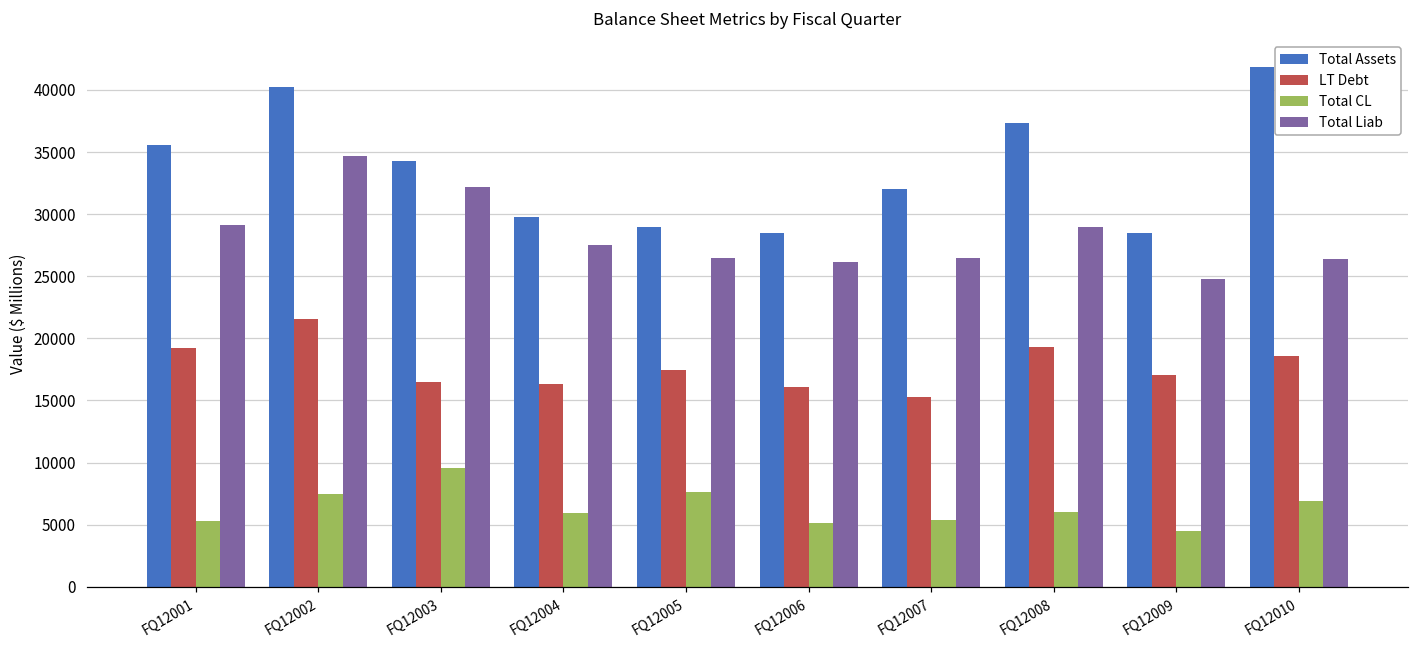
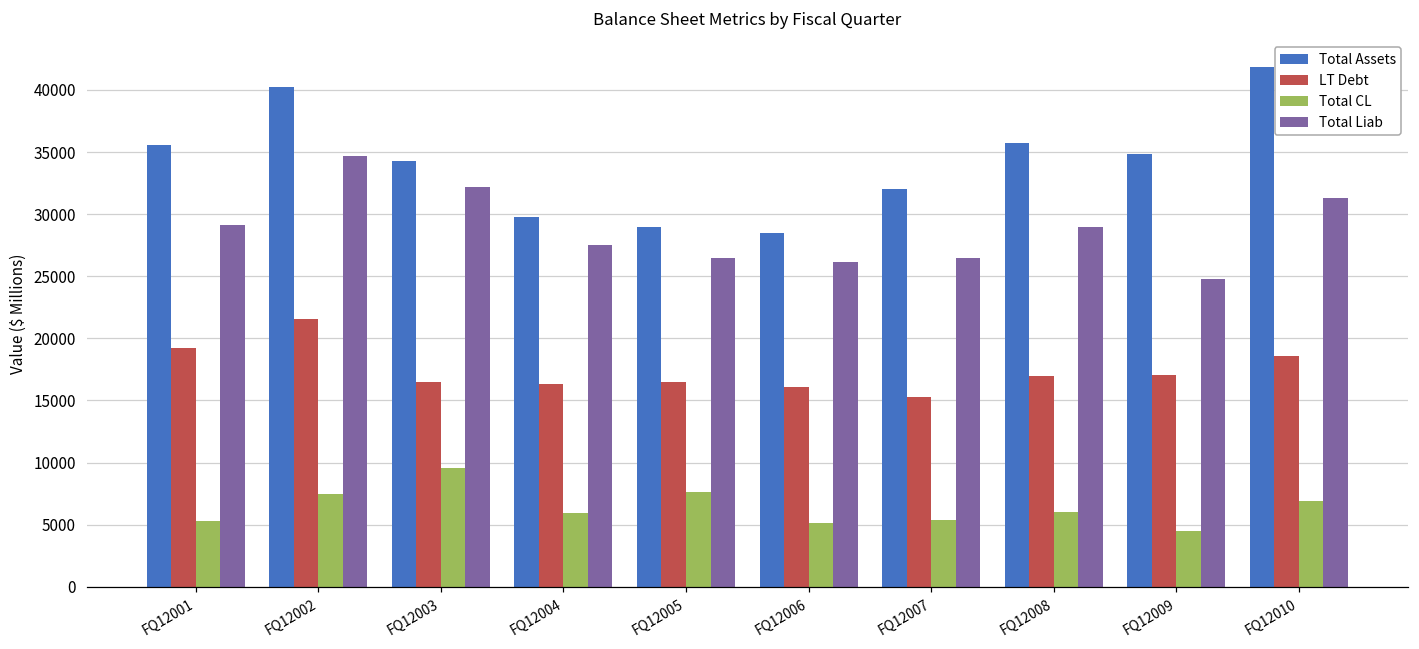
LT Debt, FQ12005: 17400 -> 16500
Total Assets, FQ12008: 37300 -> 35700
LT Debt, FQ12008: 19300 -> 16900
Total Assets, FQ12009: 28500 -> 34800
Total Liab, FQ12010: 26400 -> 31300
